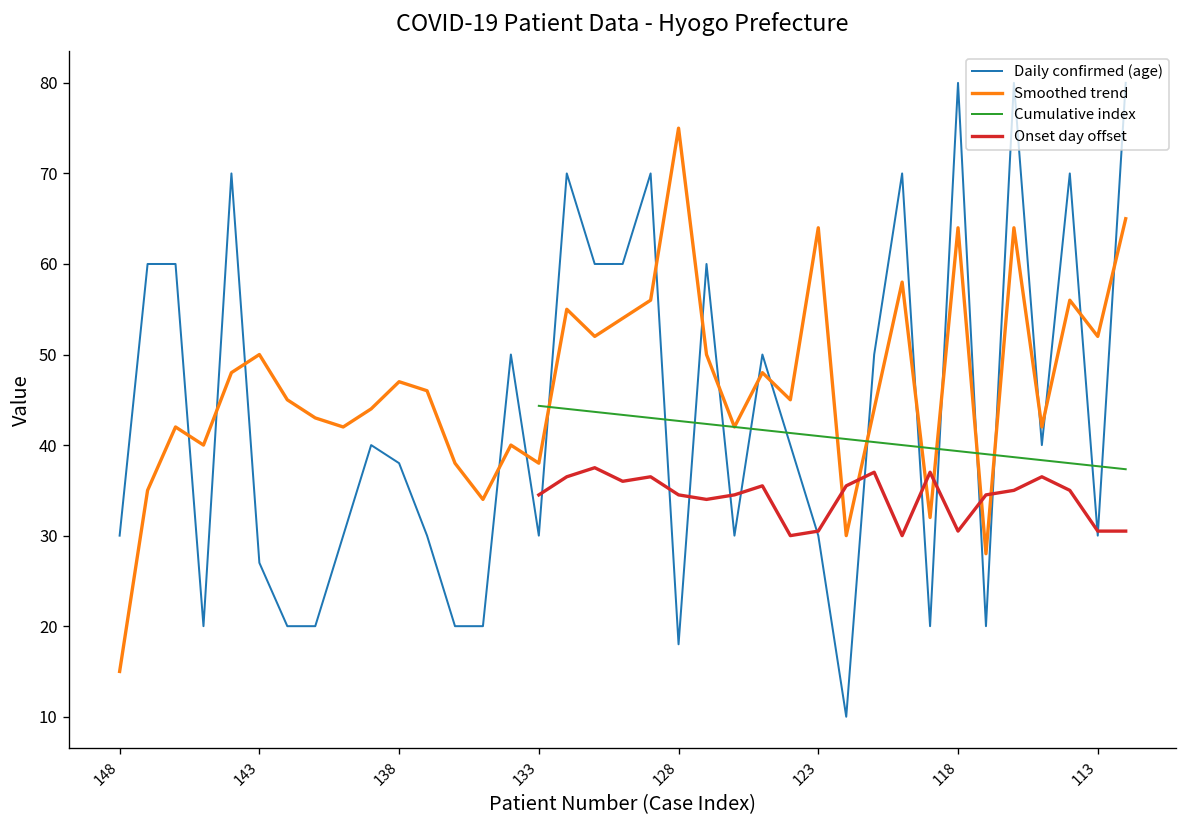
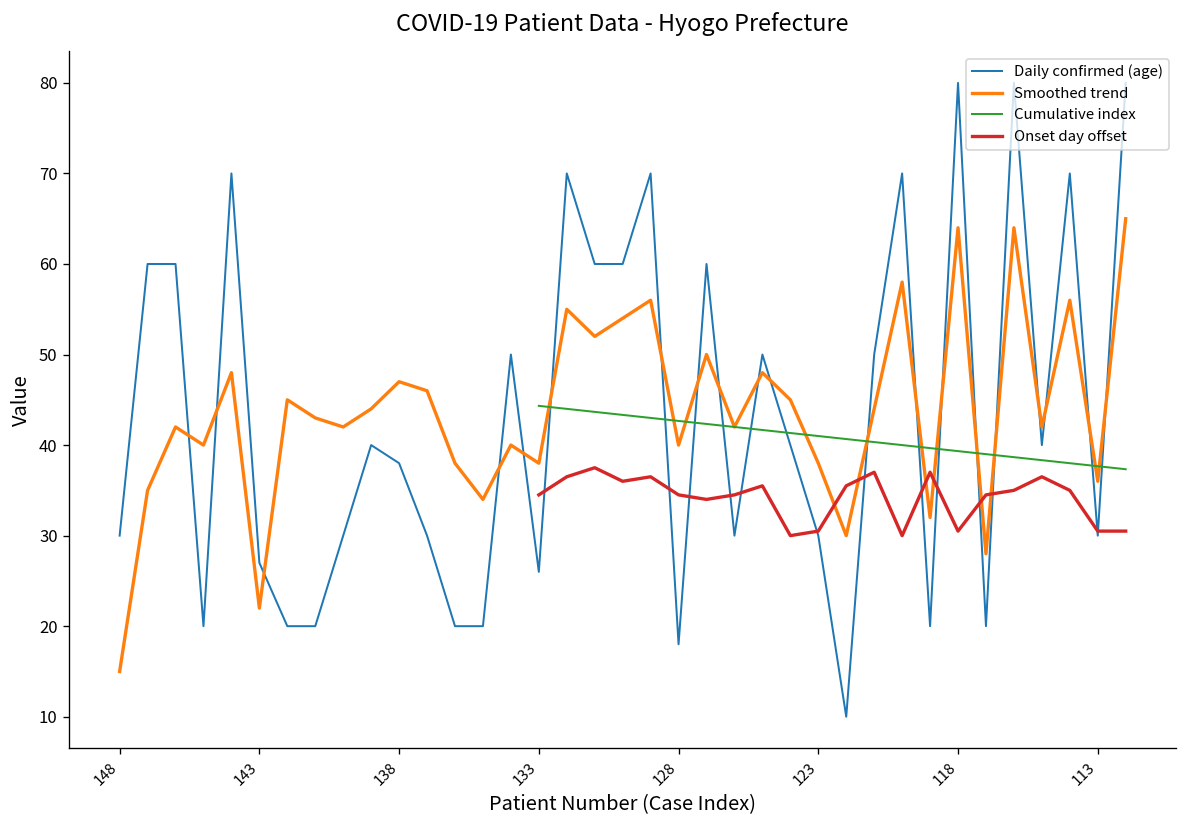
Smoothed trend, 143: 50 -> 22
Daily confirmed (age), 133: 30 -> 26
Smoothed trend, 128: 75 -> 40
Smoothed trend, 123: 64 -> 38
Smoothed trend, 113: 52 -> 36
